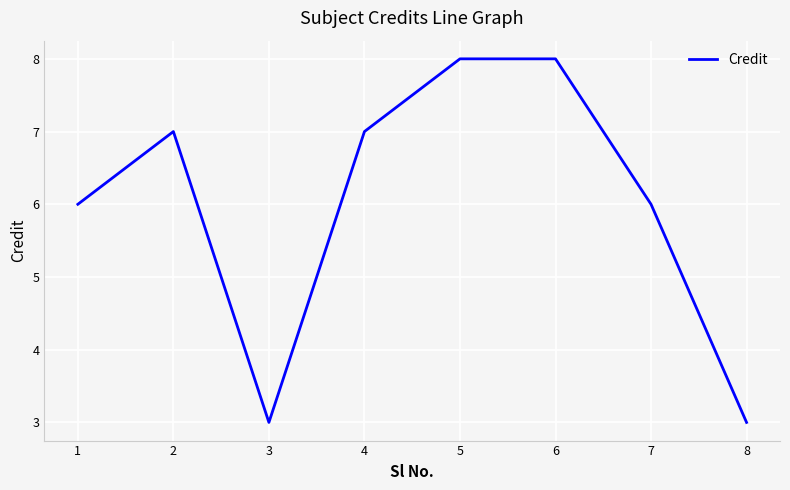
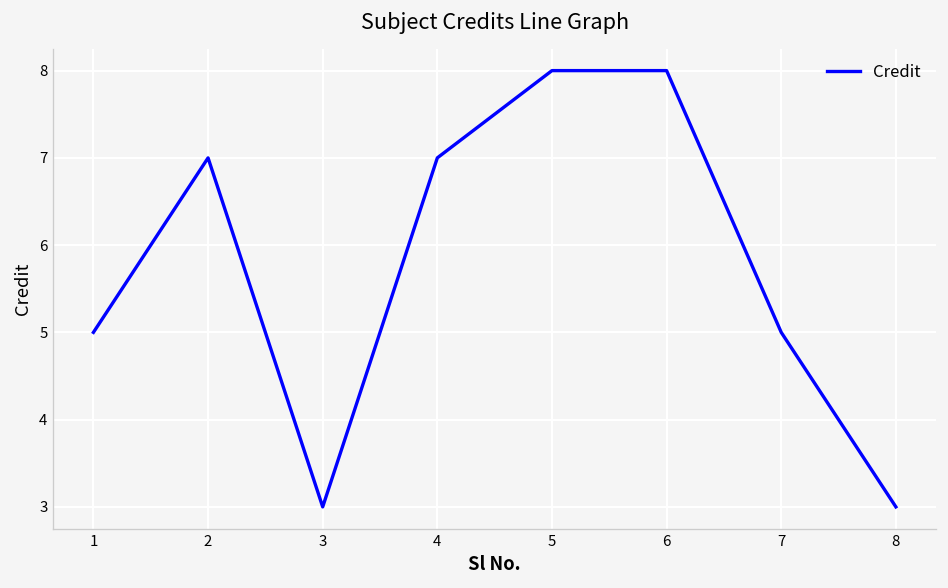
1: 6 -> 5
7: 6 -> 5
